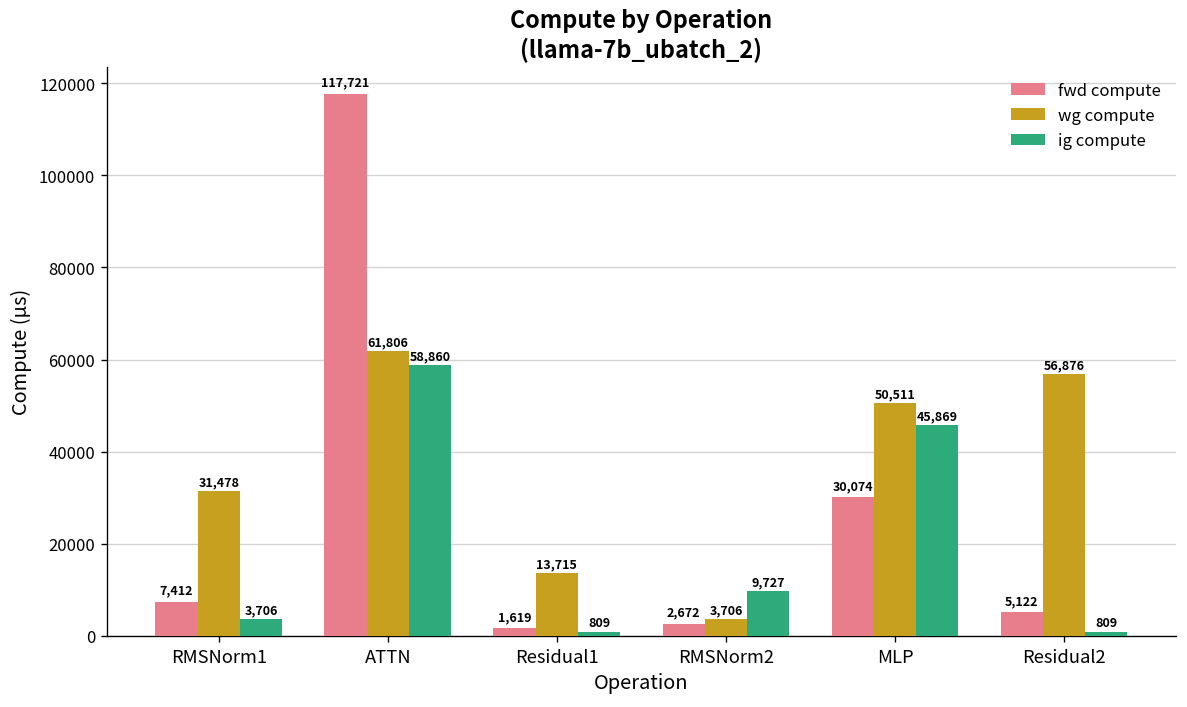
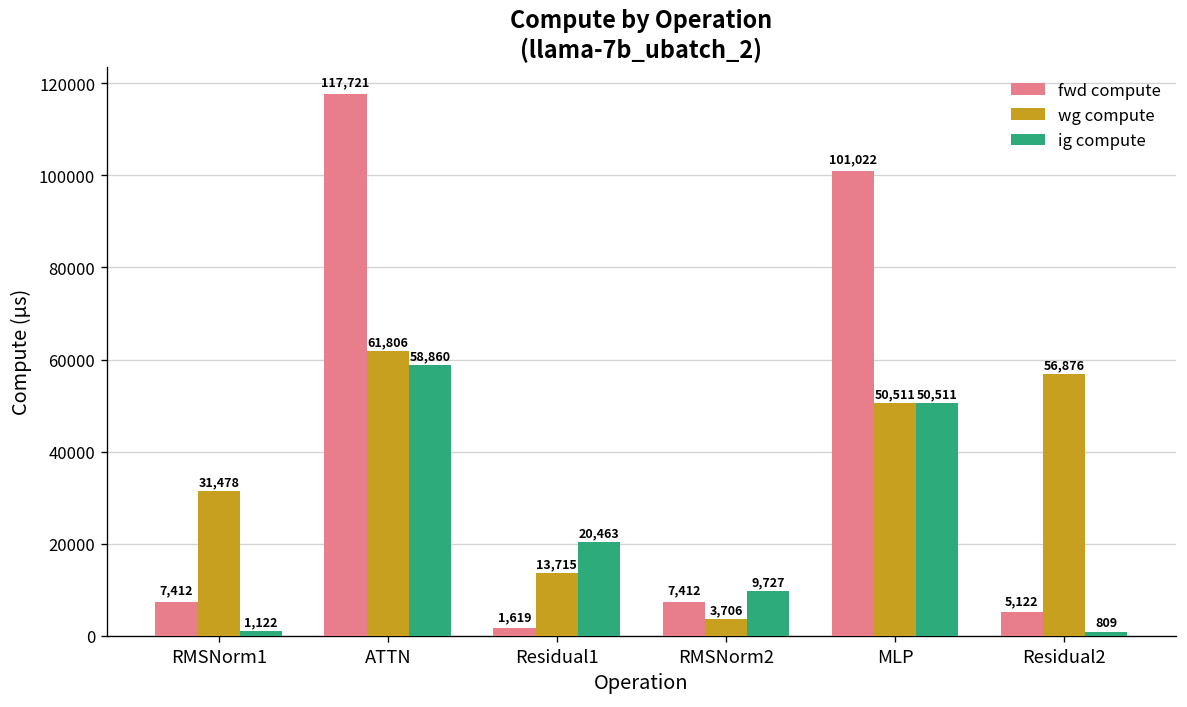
ig compute, RMSNorm1: 3,706 -> 1,122
ig compute, Residual1: 809 -> 20,463
fwd compute, RMSNorm2: 2,672 -> 7,412
fwd compute, MLP: 30,074 -> 101,022
ig compute, MLP: 45,869 -> 50,511
